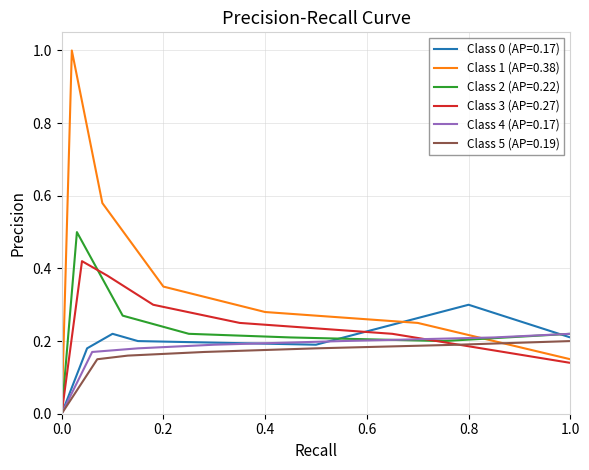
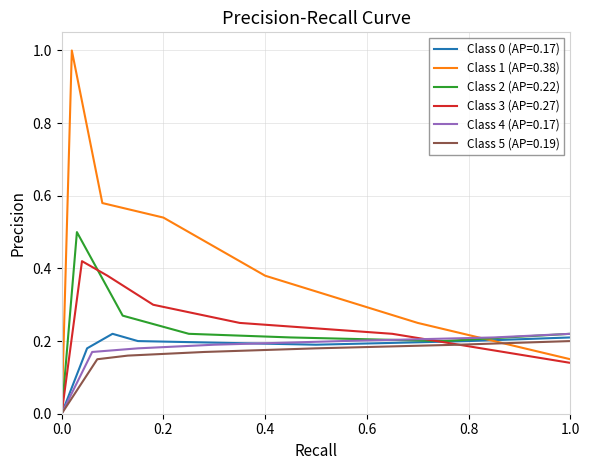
Class 1 (AP=0.38), 0.2: 0.35 -> 0.54
Class 1 (AP=0.38), 0.4: 0.28 -> 0.38
Class 0 (AP=0.17), 0.8: 0.3 -> 0.2
